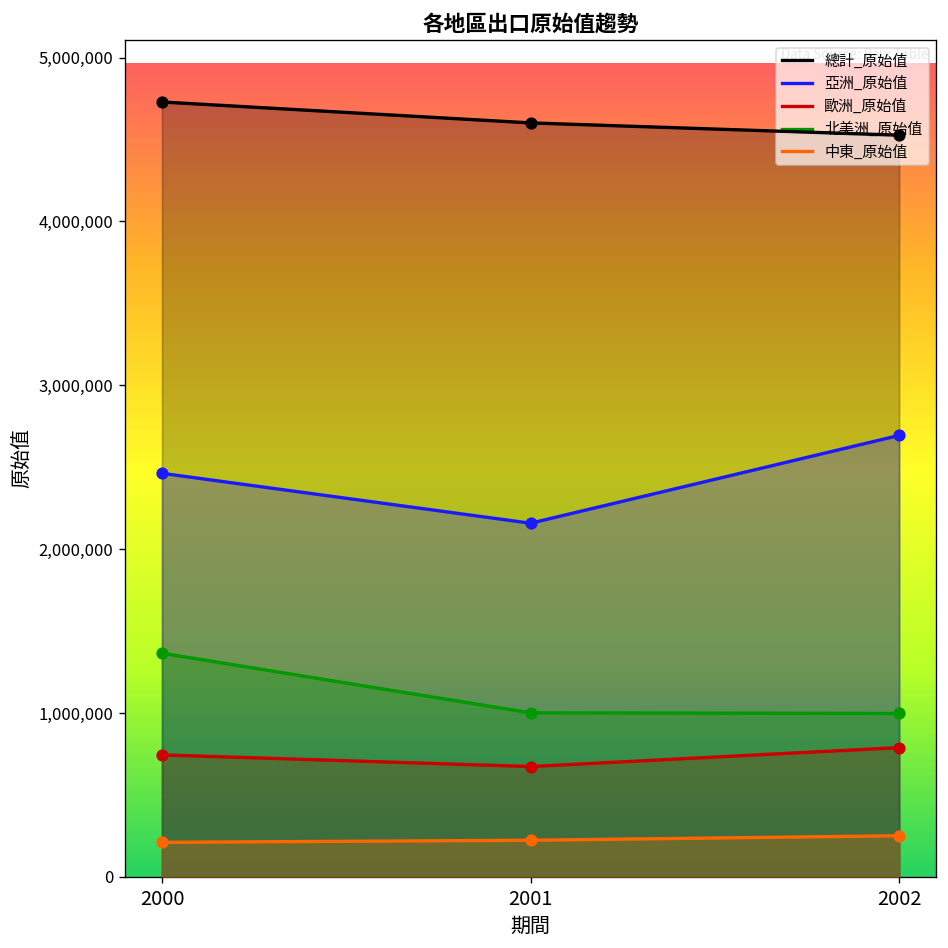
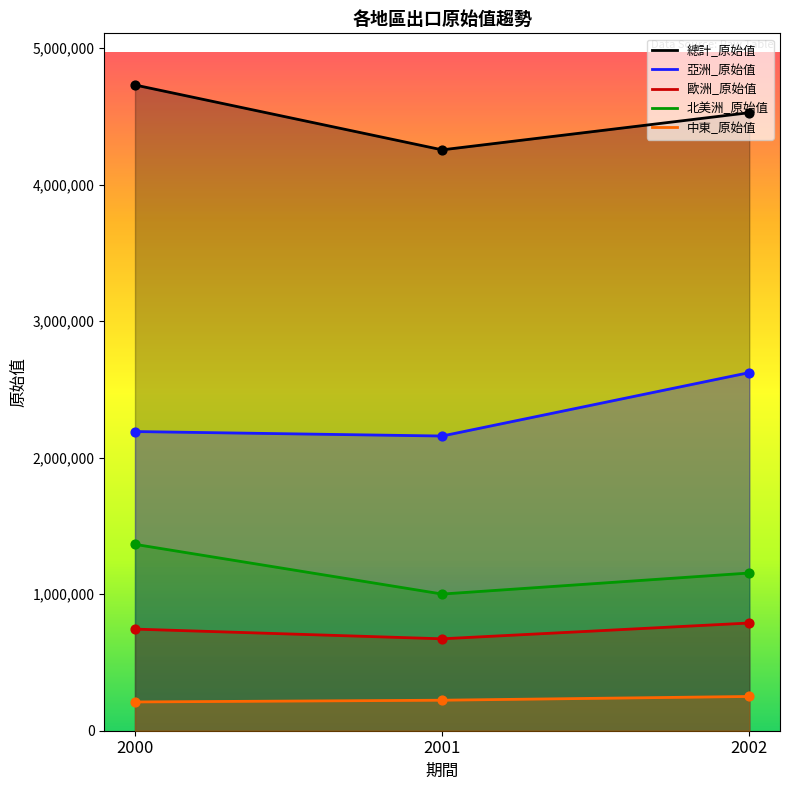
亞洲_原始值, 2000: 2,460,000 -> 2,190,000
總計_原始值, 2001: 4,600,000 -> 4,250,000
亞洲_原始值, 2002: 2,690,000 -> 2,620,000
北美洲_原始值, 2002: 1,000,000 -> 1,160,000
